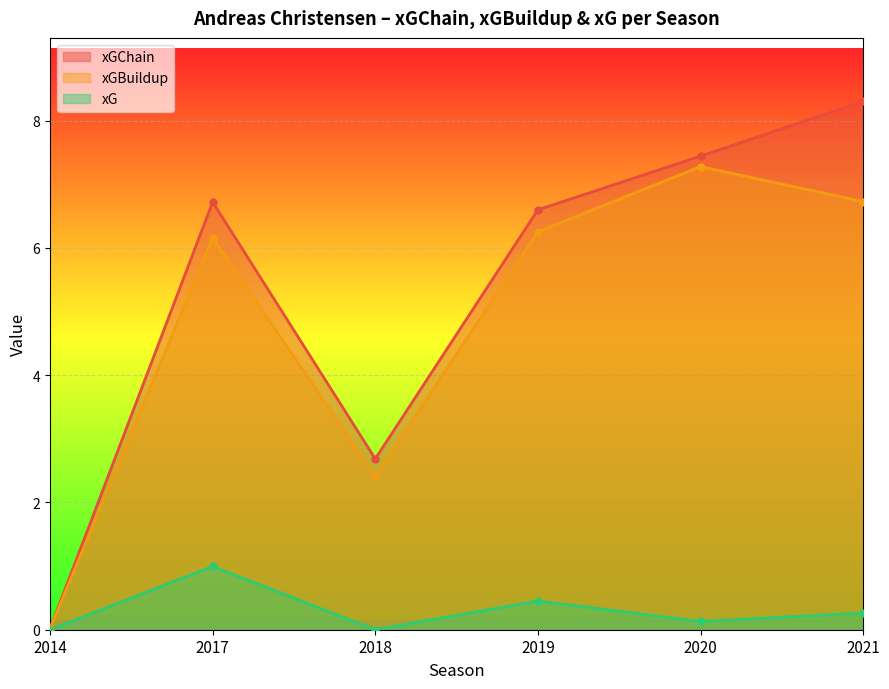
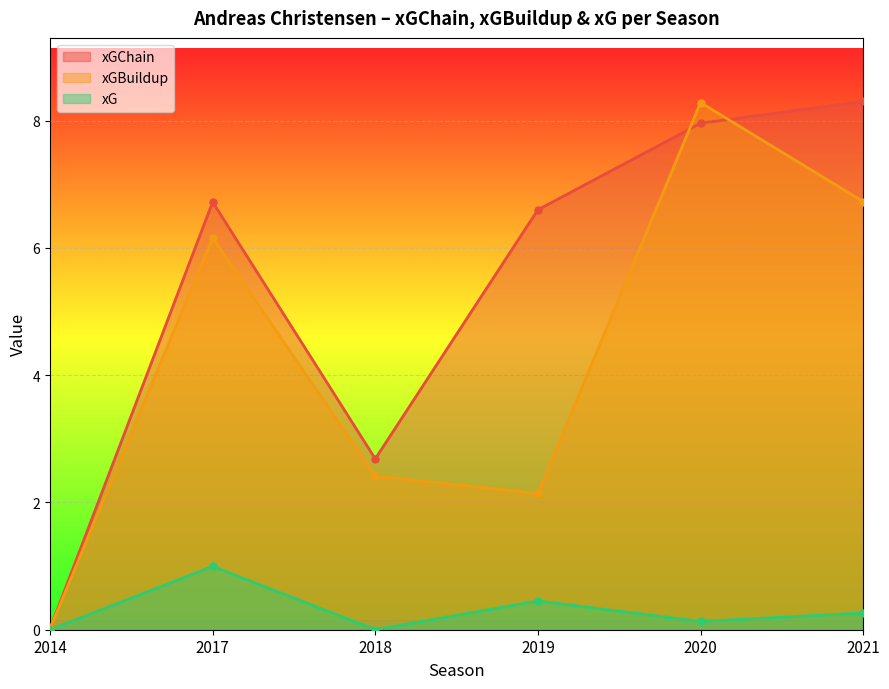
xGBuildup, 2019: 6.3 -> 2.1
xGChain, 2020: 7.4 -> 8.0
xGBuildup, 2020: 7.3 -> 8.3
